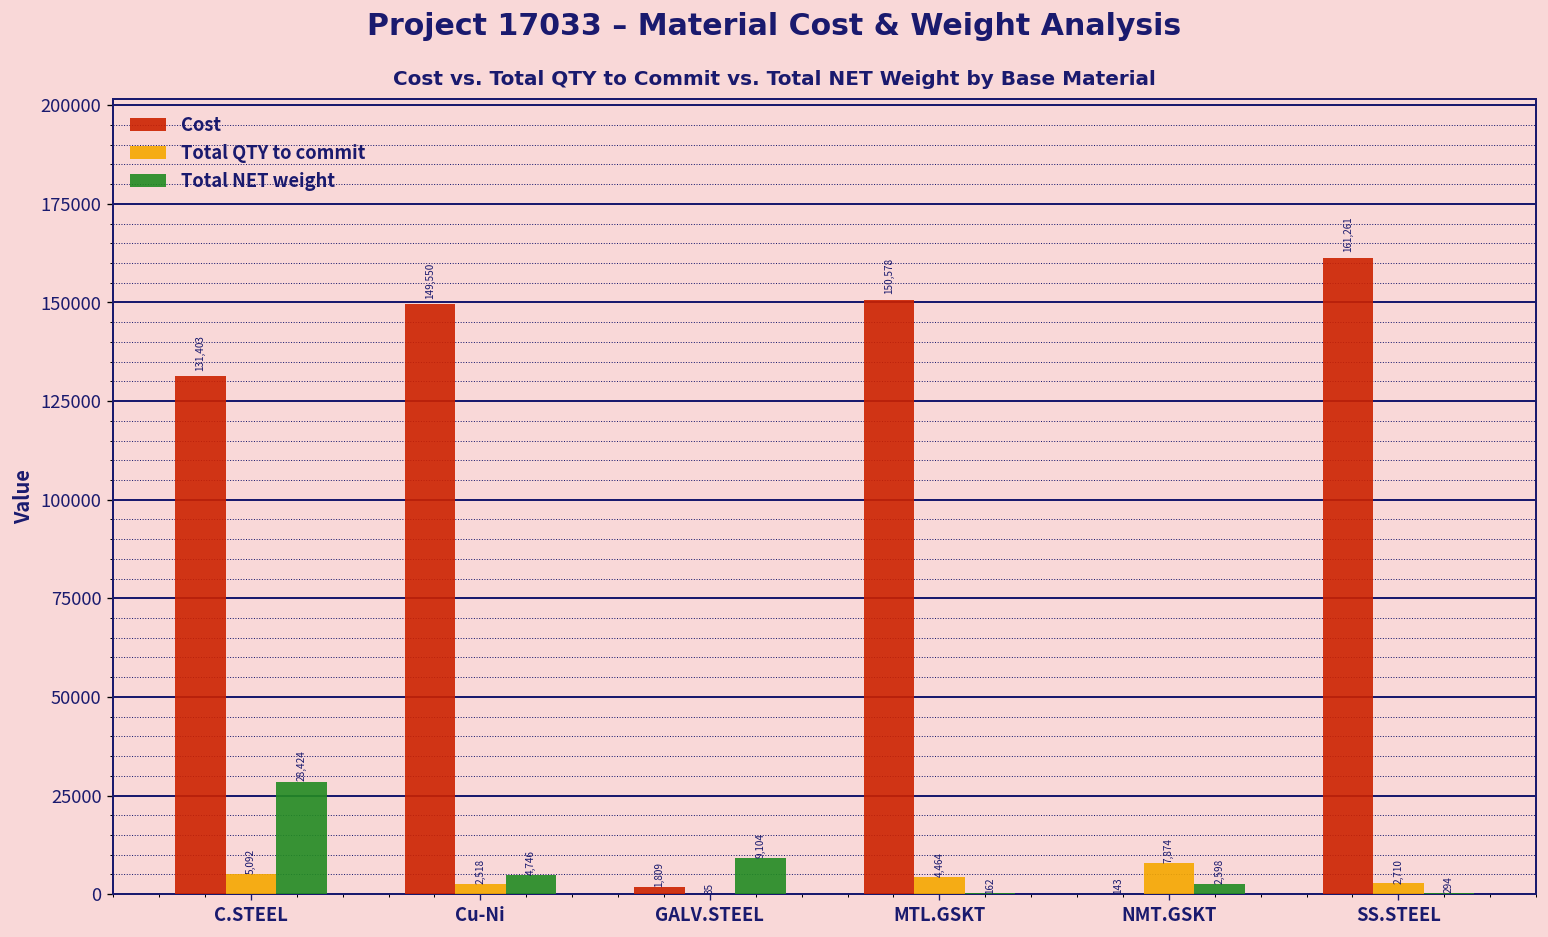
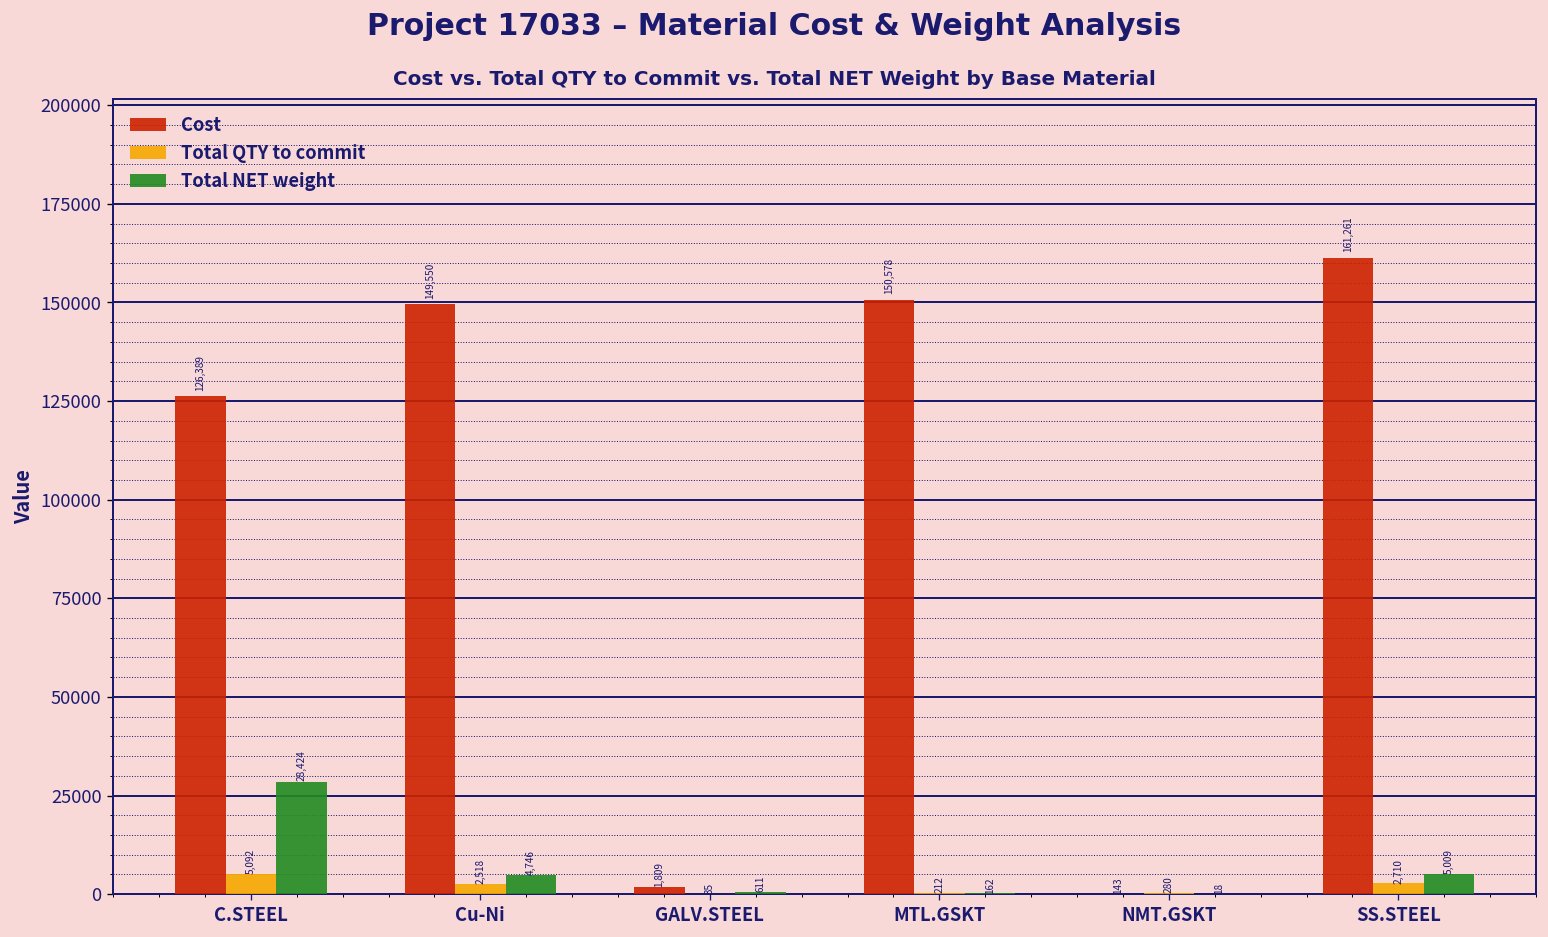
Cost, C.STEEL: 131,403 -> 126,389
Total NET weight, GALV.STEEL: 9,104 -> 611
Total QTY to commit, MTL.GSKT: 4,464 -> 212
Total QTY to commit, NMT.GSKT: 7,874 -> 280
Total NET weight, NMT.GSKT: 2,598 -> 18
Total NET weight, SS.STEEL: 294 -> 5,009
